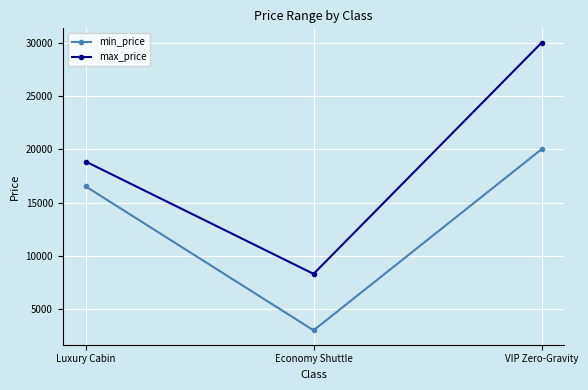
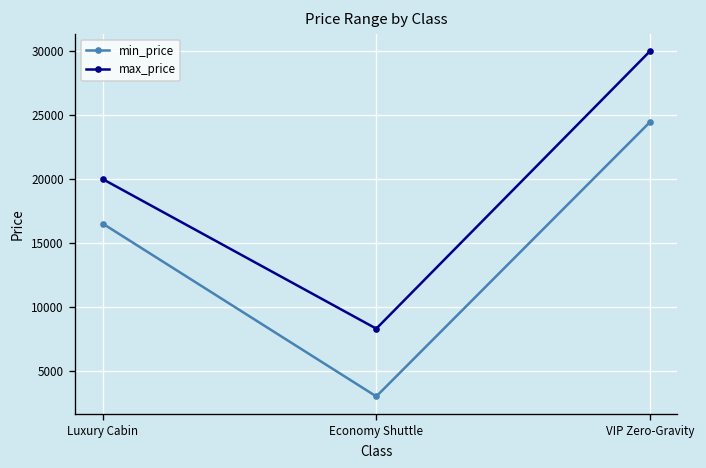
max_price, Luxury Cabin: 18800 -> 20000
min_price, VIP Zero-Gravity: 20000 -> 24500
